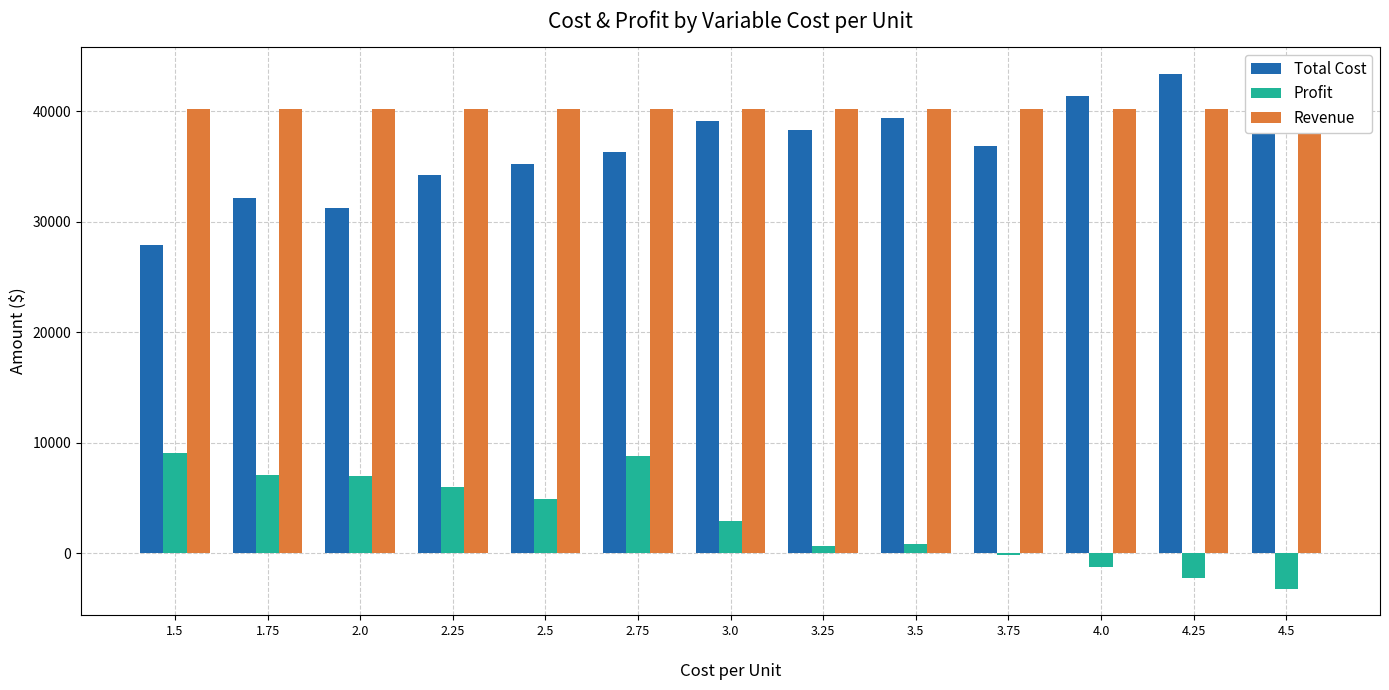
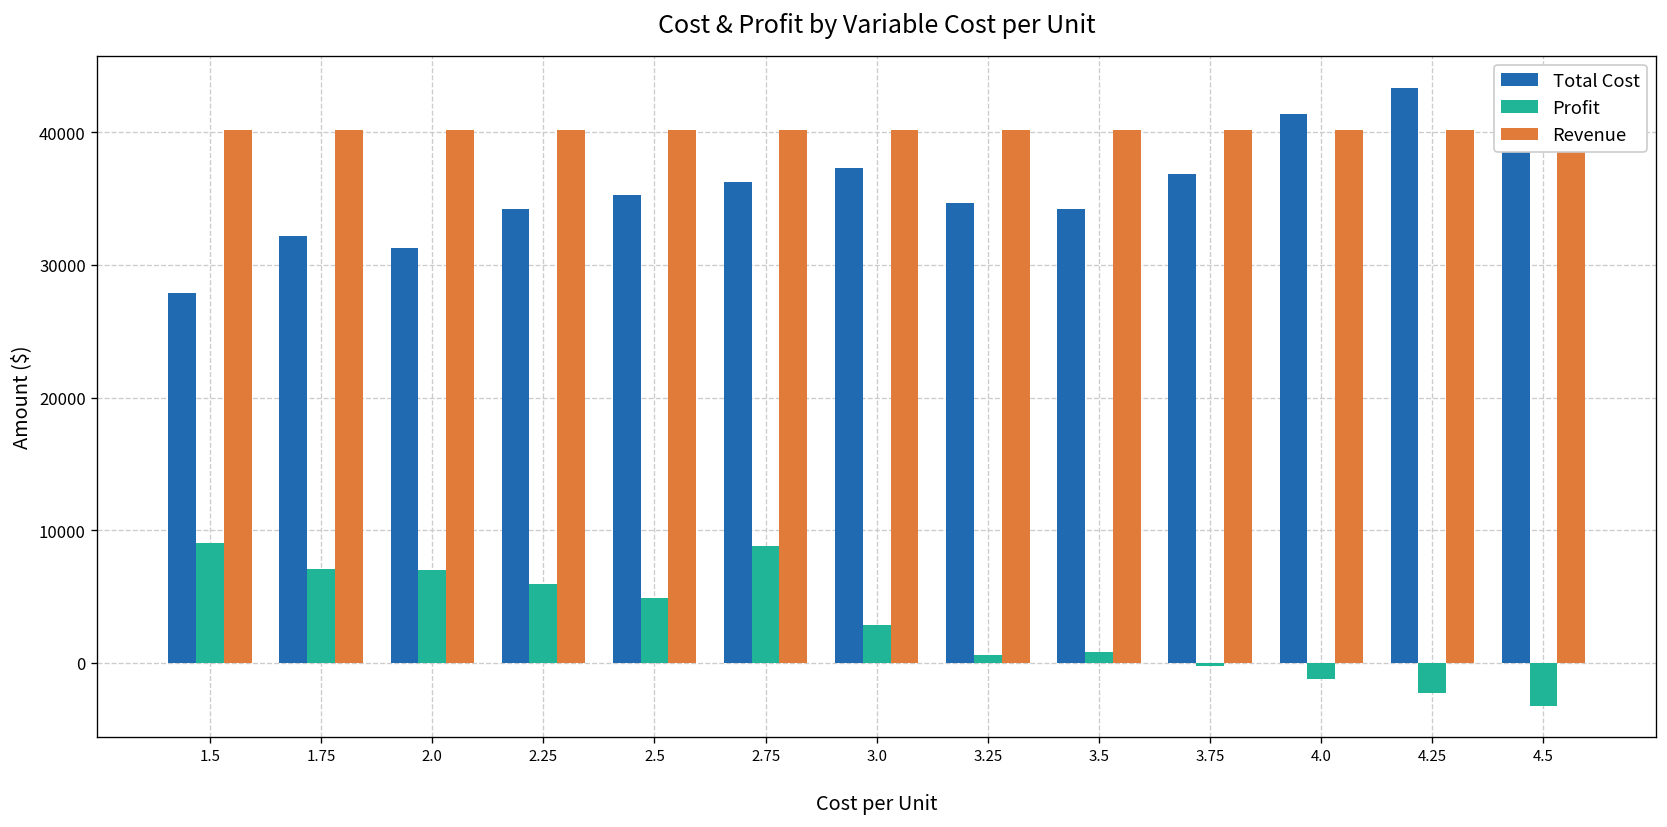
Total Cost, 3.0: 39100 -> 37300
Total Cost, 3.25: 38300 -> 34700
Total Cost, 3.5: 39400 -> 34200
